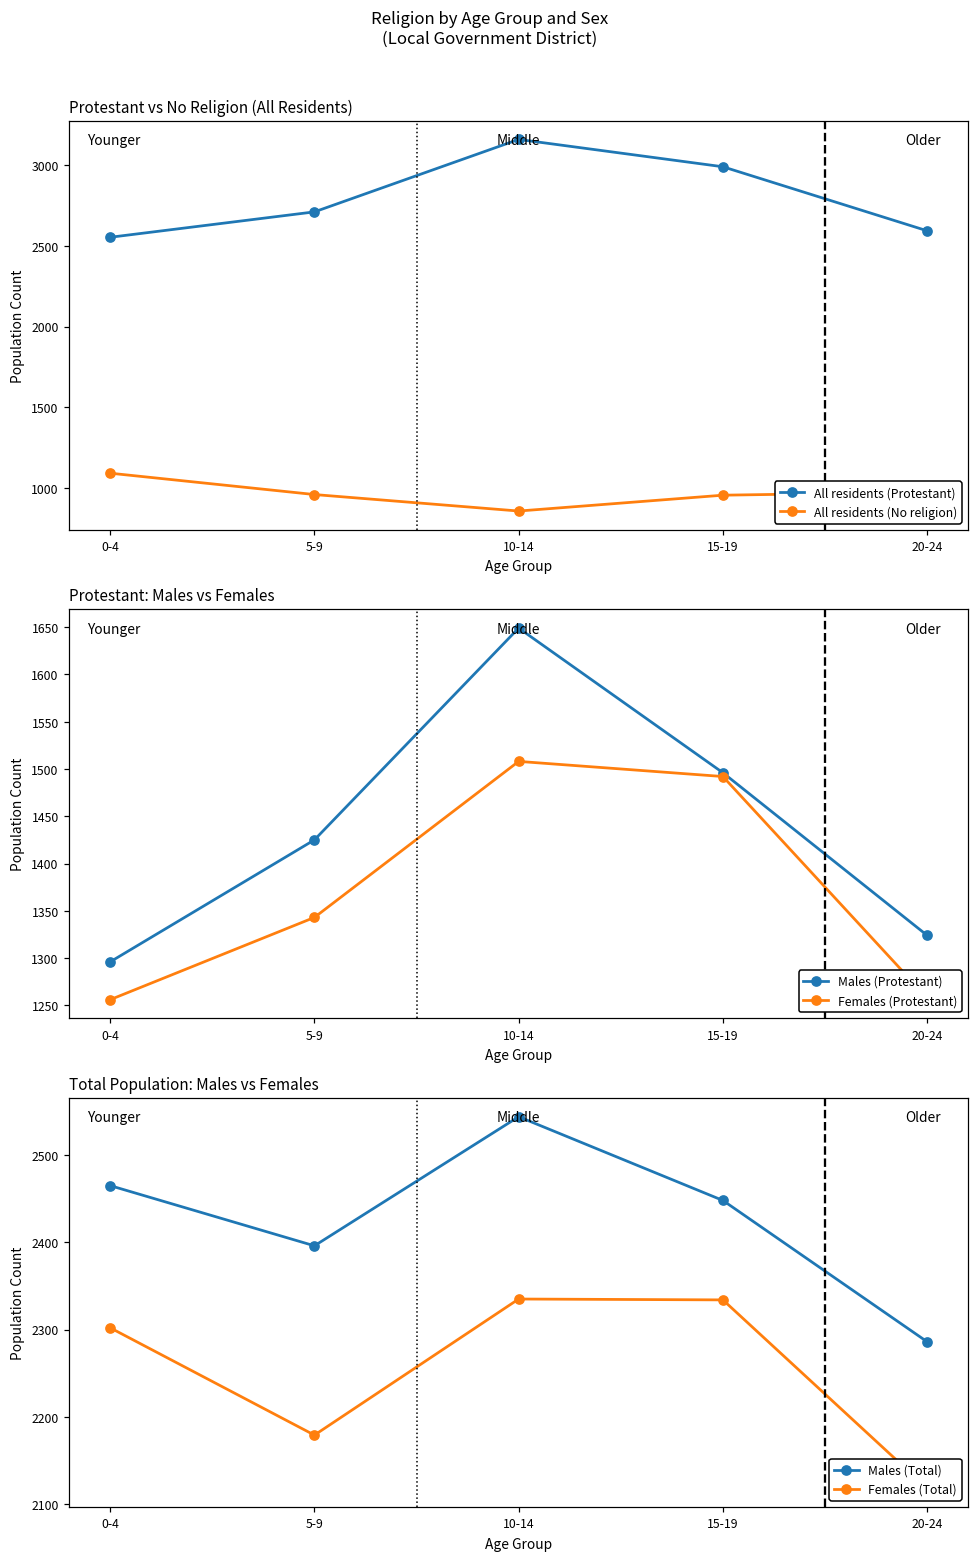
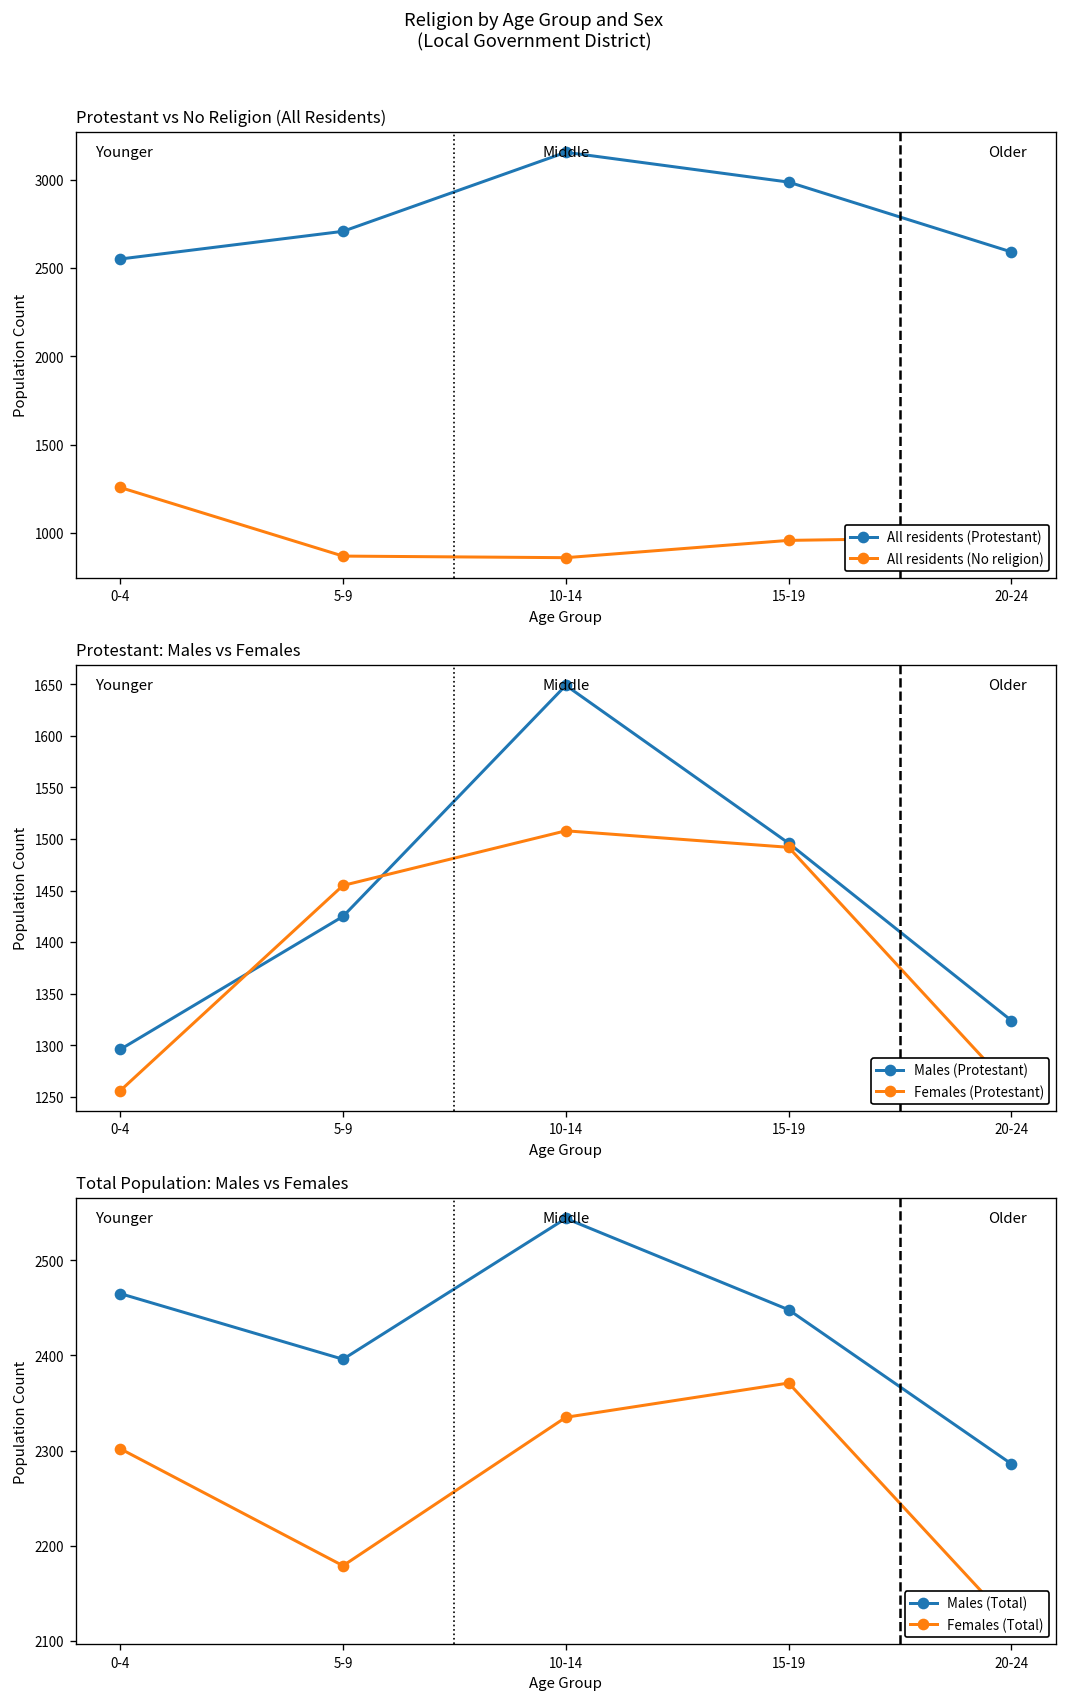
Protestant vs No Religion (All Residents), All residents (No religion), 0-4: 1090 -> 1260
Protestant vs No Religion (All Residents), All residents (No religion), 5-9: 960 -> 870
Protestant: Males vs Females, Females (Protestant), 5-9: 1340 -> 1460
Total Population: Males vs Females, Females (Total), 15-19: 2330 -> 2370
